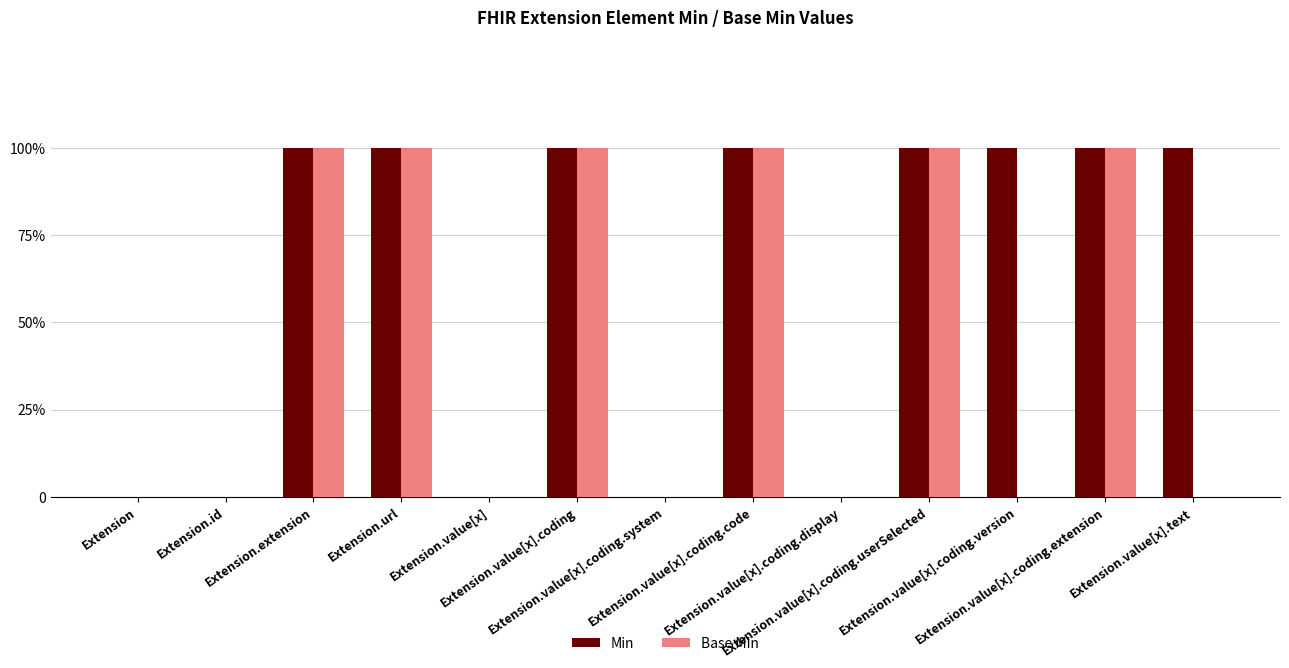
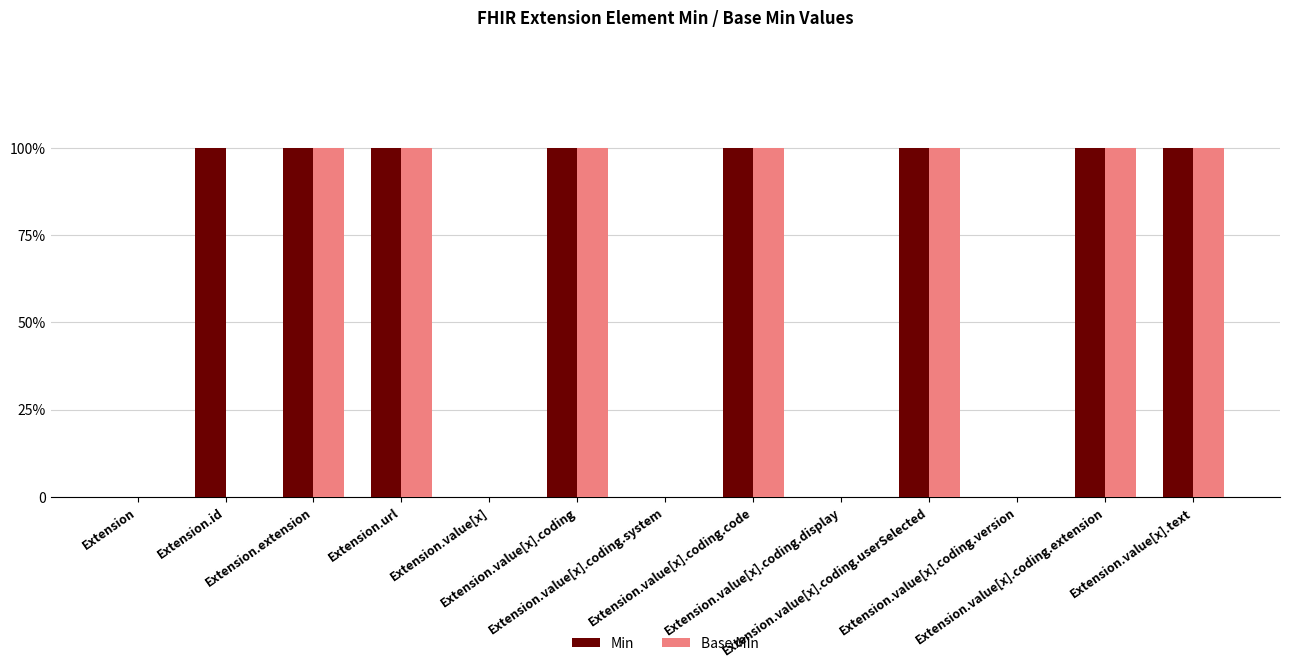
Min, Extension.id: 0% -> 100%
Min, Extension.value[x].coding.version: 100% -> 0%
Base Min, Extension.value[x].text: 0% -> 100%
